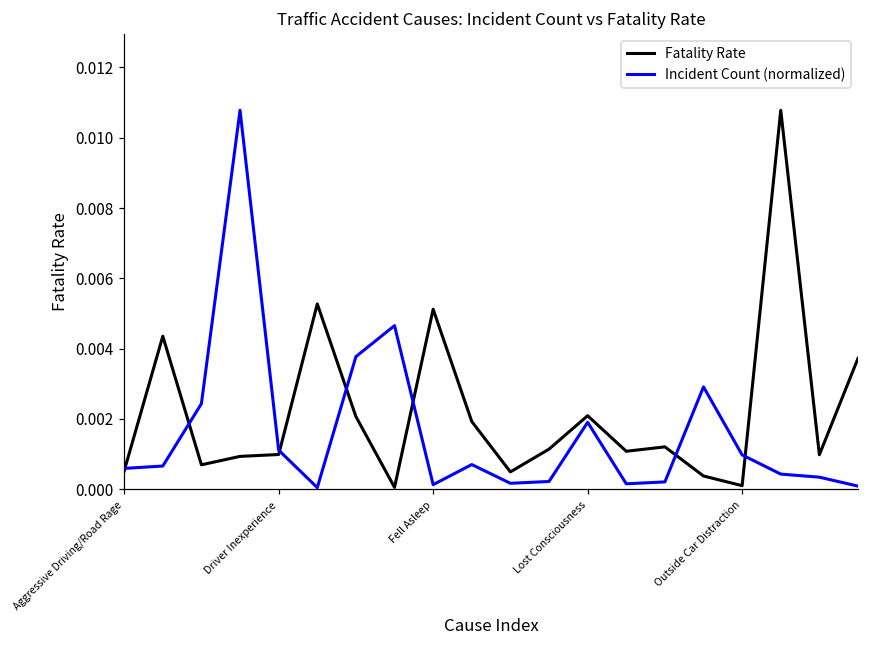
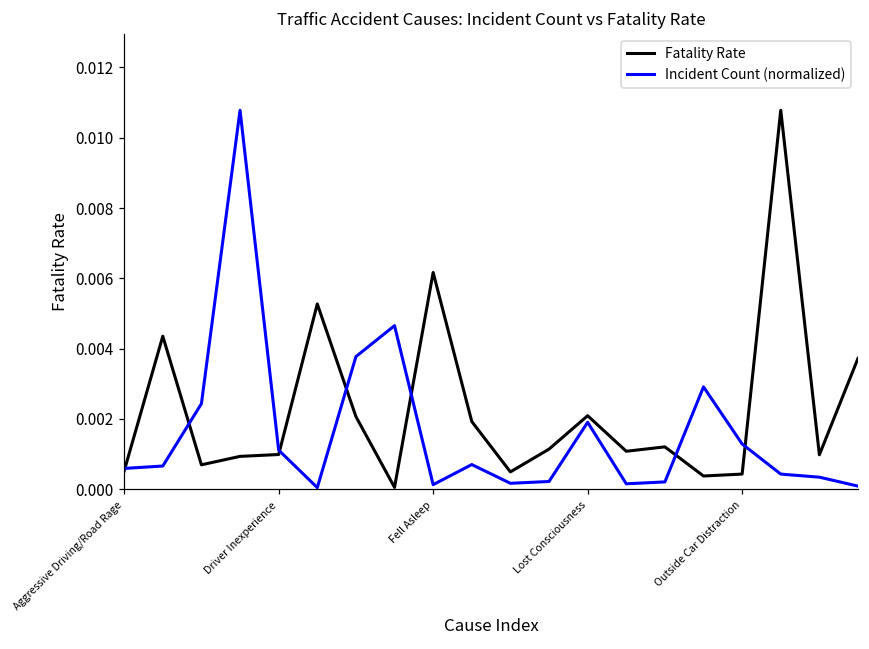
Fatality Rate, Fell Asleep: 0.0051 -> 0.0062
Fatality Rate, Outside Car Distraction: 0.0001 -> 0.0004
Incident Count (normalized), Outside Car Distraction: 0.0010 -> 0.0013
